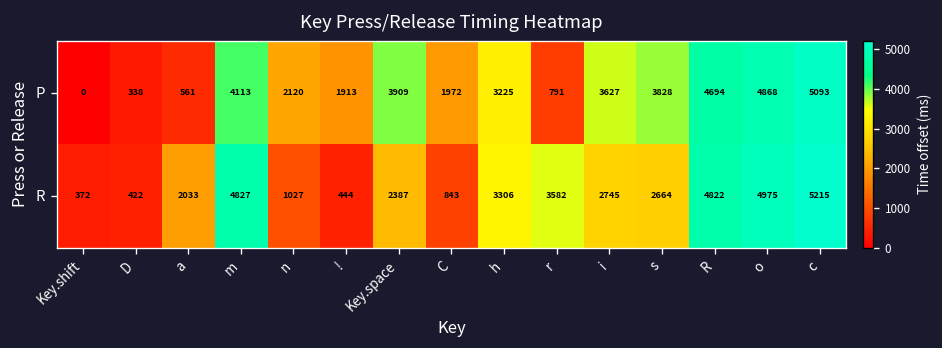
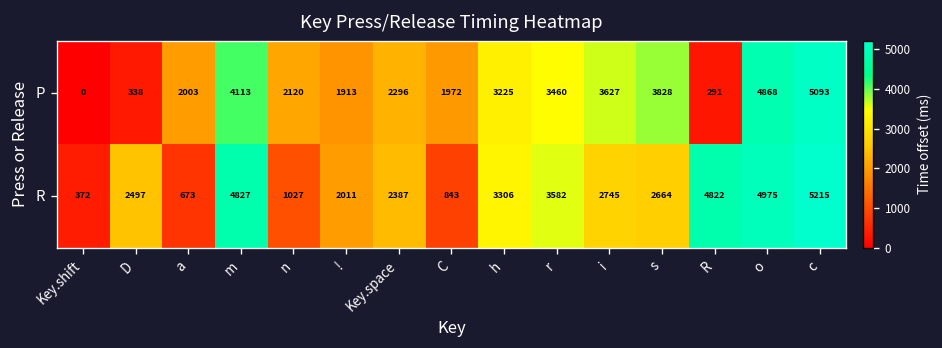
P, a: 561 -> 2003
P, Key.space: 3909 -> 2296
P, r: 791 -> 3460
P, R: 4694 -> 291
R, D: 422 -> 2497
R, a: 2033 -> 673
R, !: 444 -> 2011
